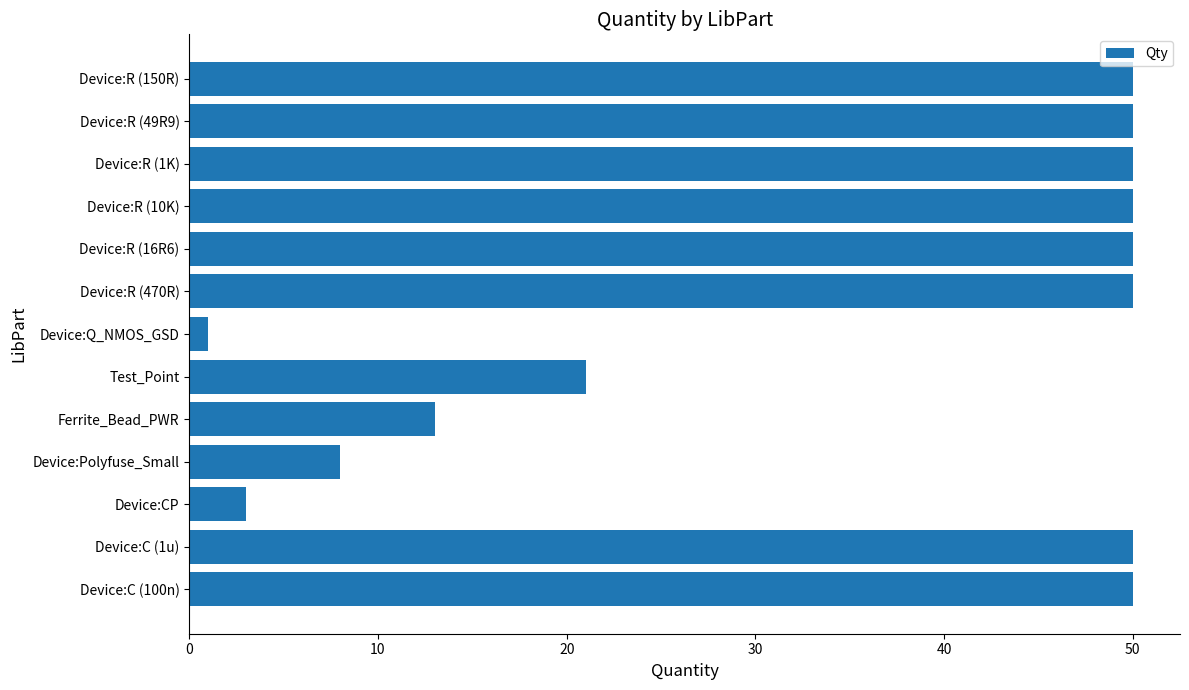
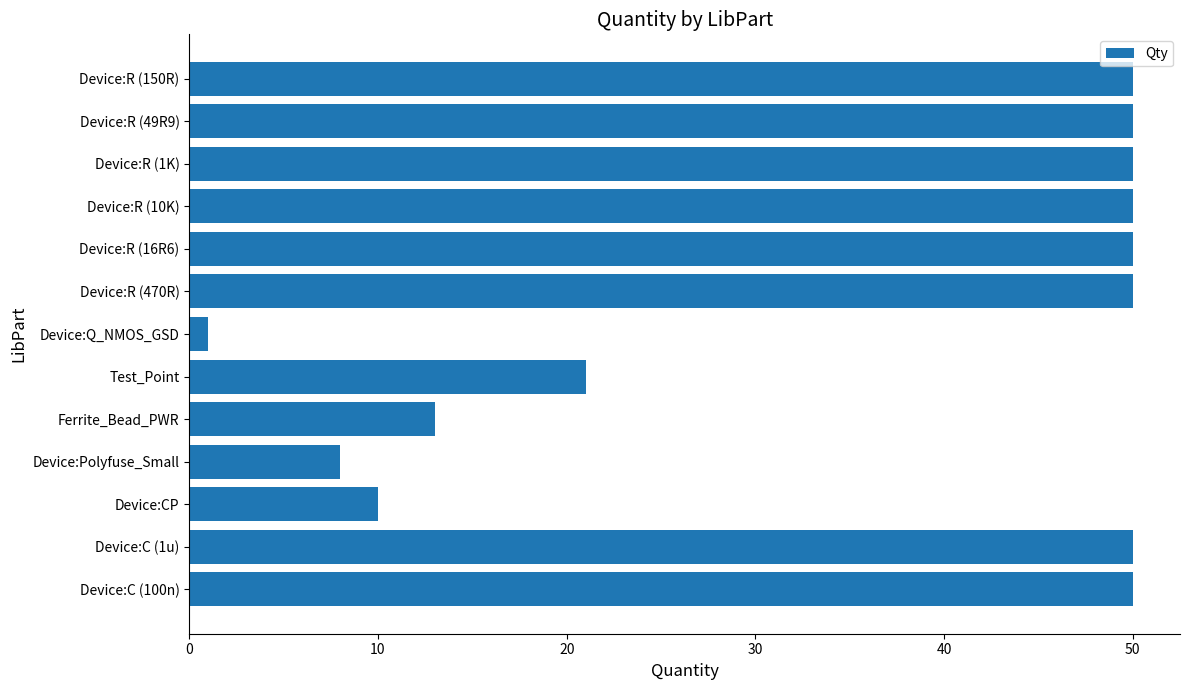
Device:CP: 3 -> 10
